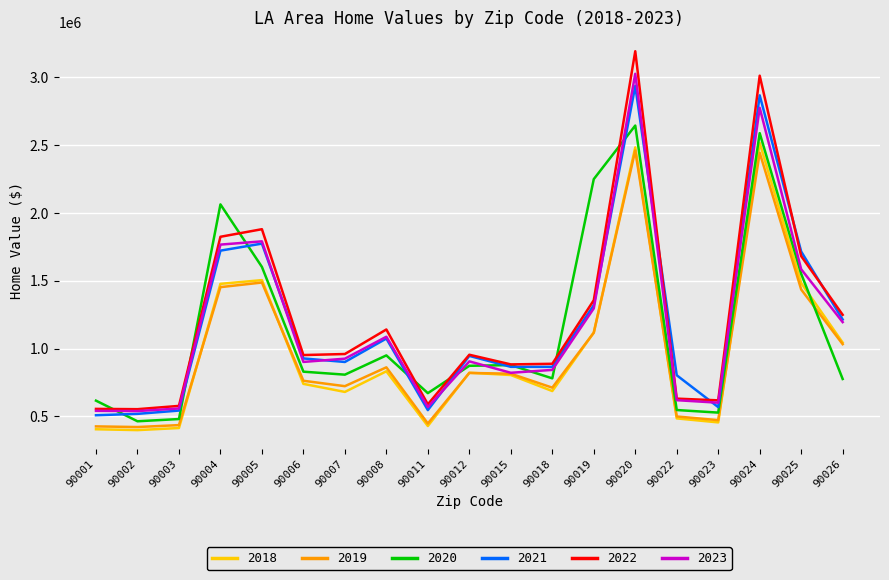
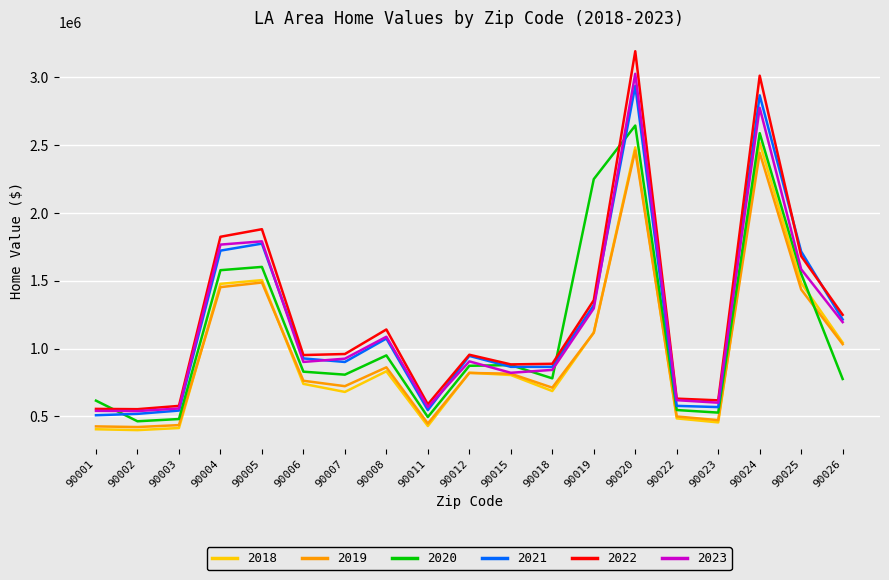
2020, 90004: 2060000 -> 1580000
2020, 90011: 670000 -> 500000
2021, 90022: 800000 -> 580000
